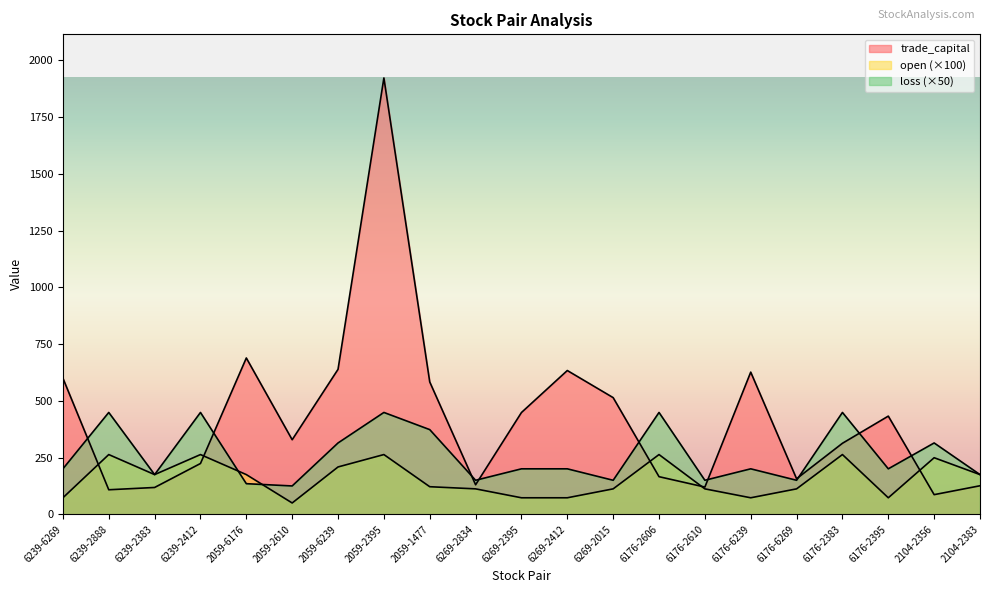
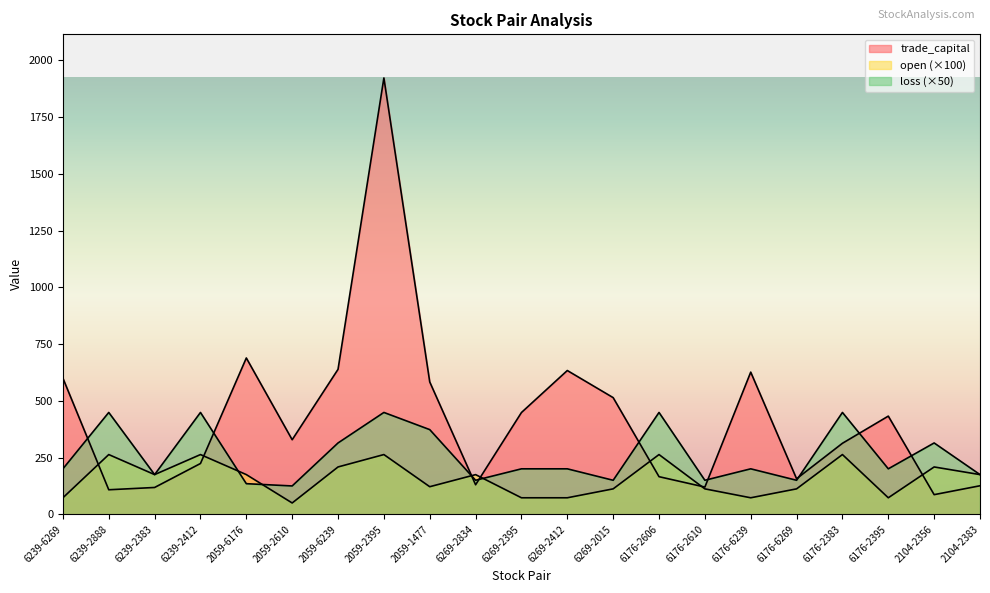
open (×100), 6269-2834: 110 -> 170
open (×100), 2104-2356: 250 -> 210
